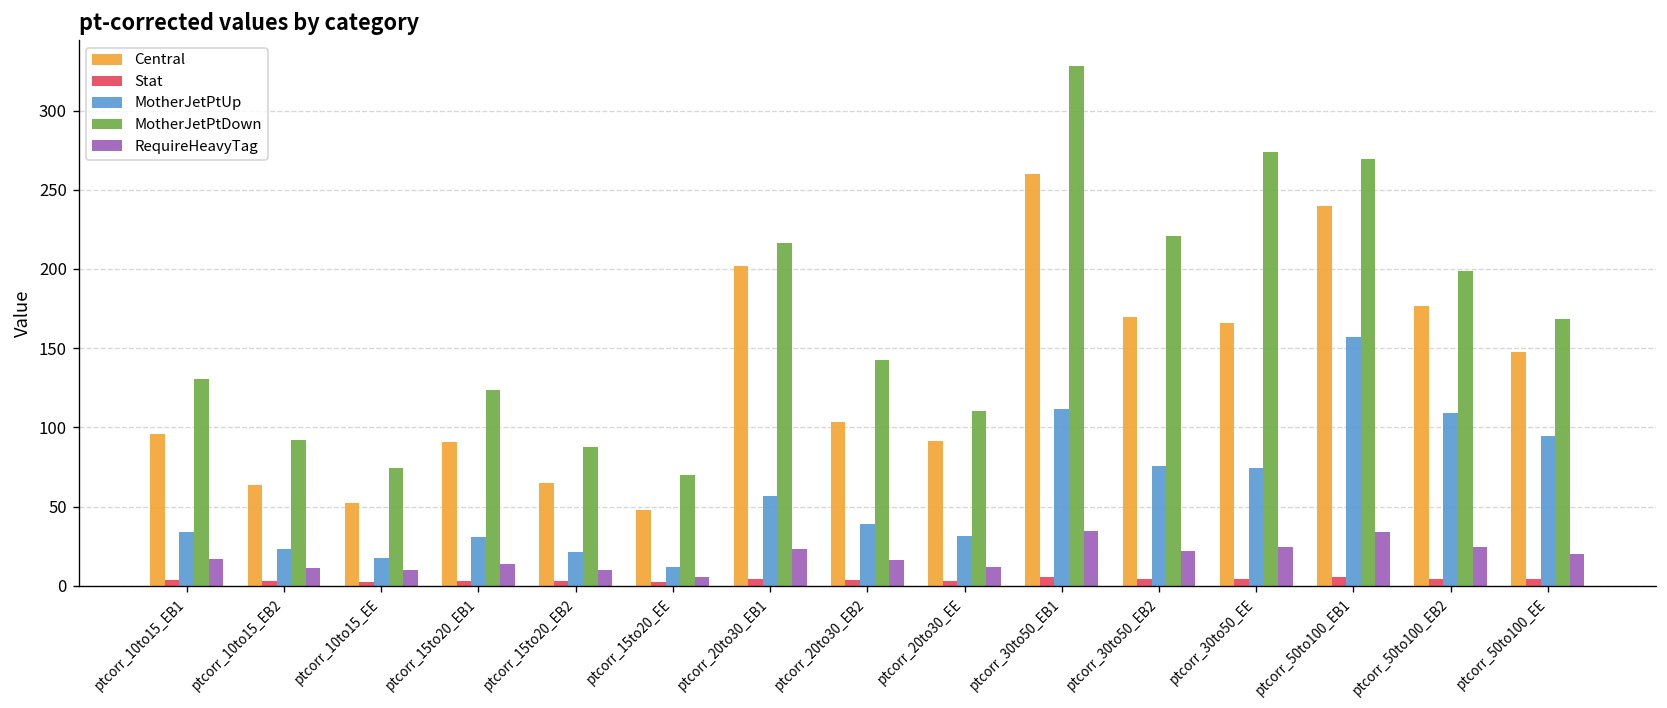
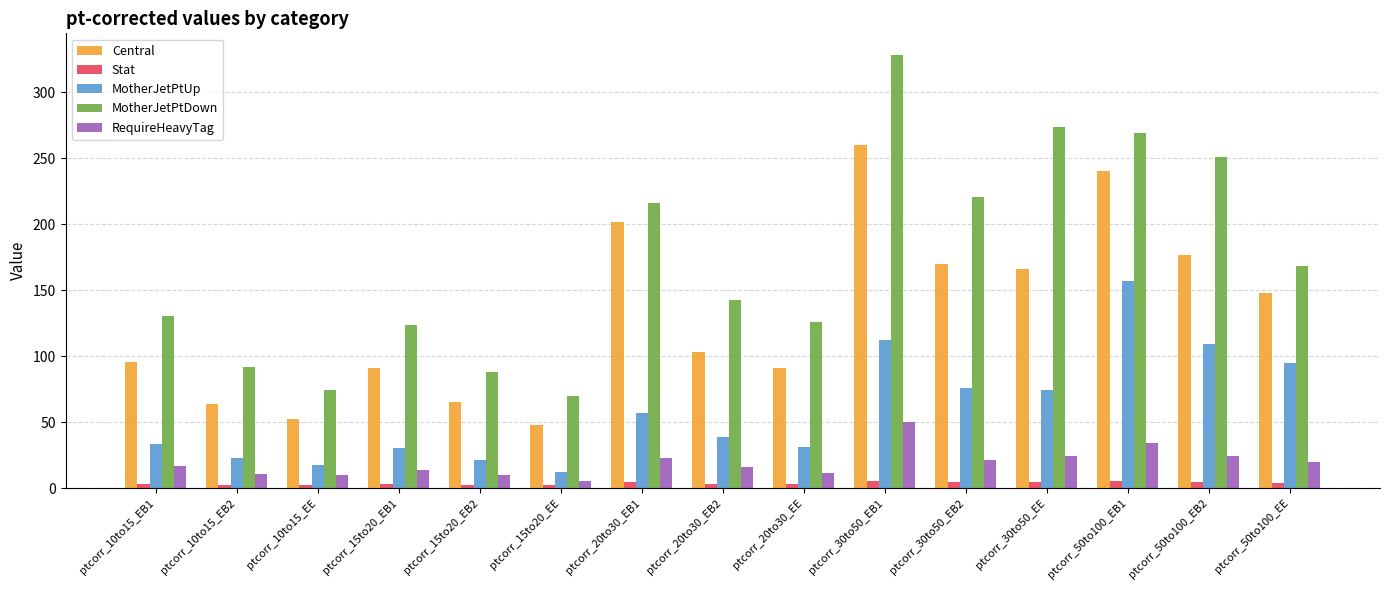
MotherJetPtDown, ptcorr_20to30_EE: 110 -> 126
RequireHeavyTag, ptcorr_30to50_EB1: 34 -> 50
MotherJetPtDown, ptcorr_50to100_EB2: 199 -> 251
